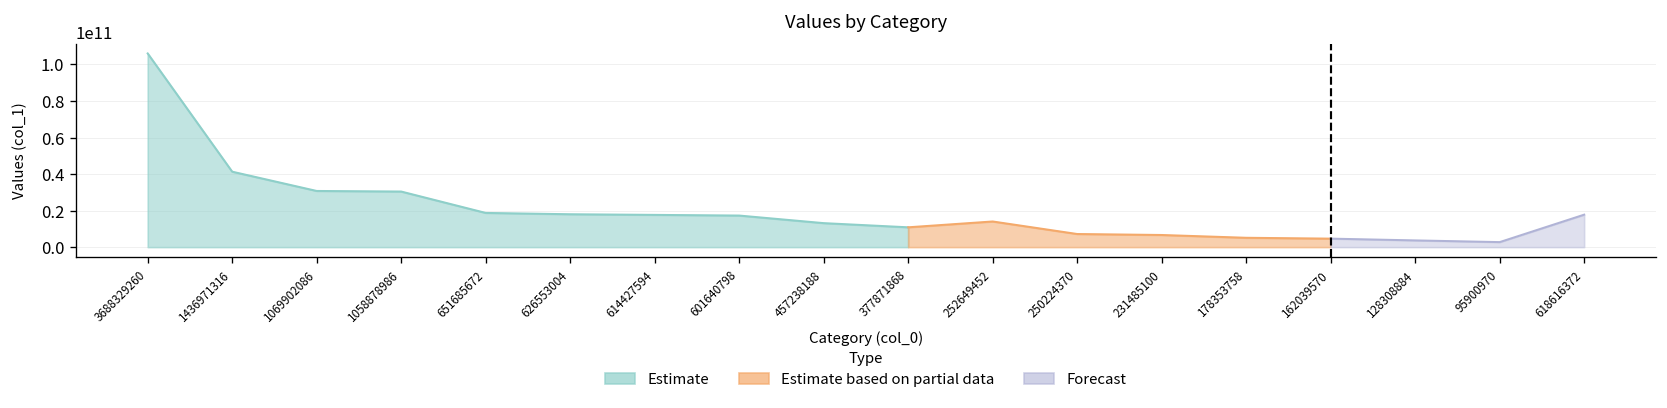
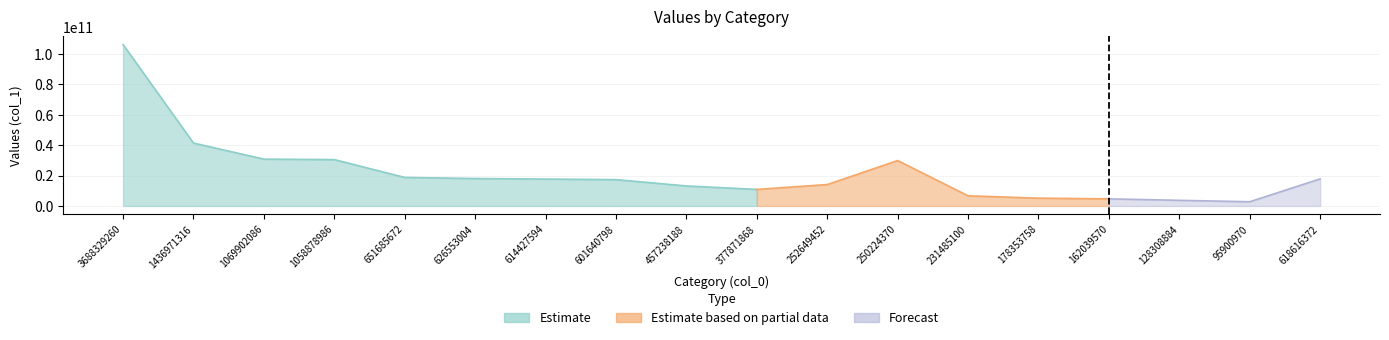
Estimate based on partial data, 250224370: 7000000000 -> 30000000000
